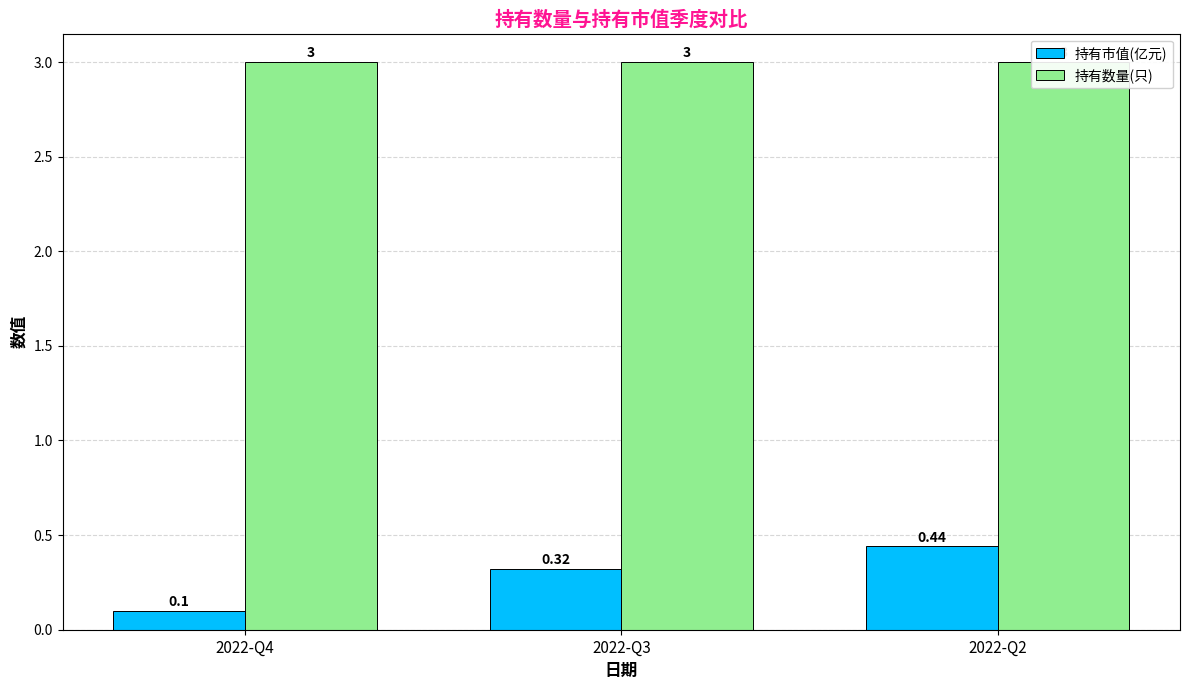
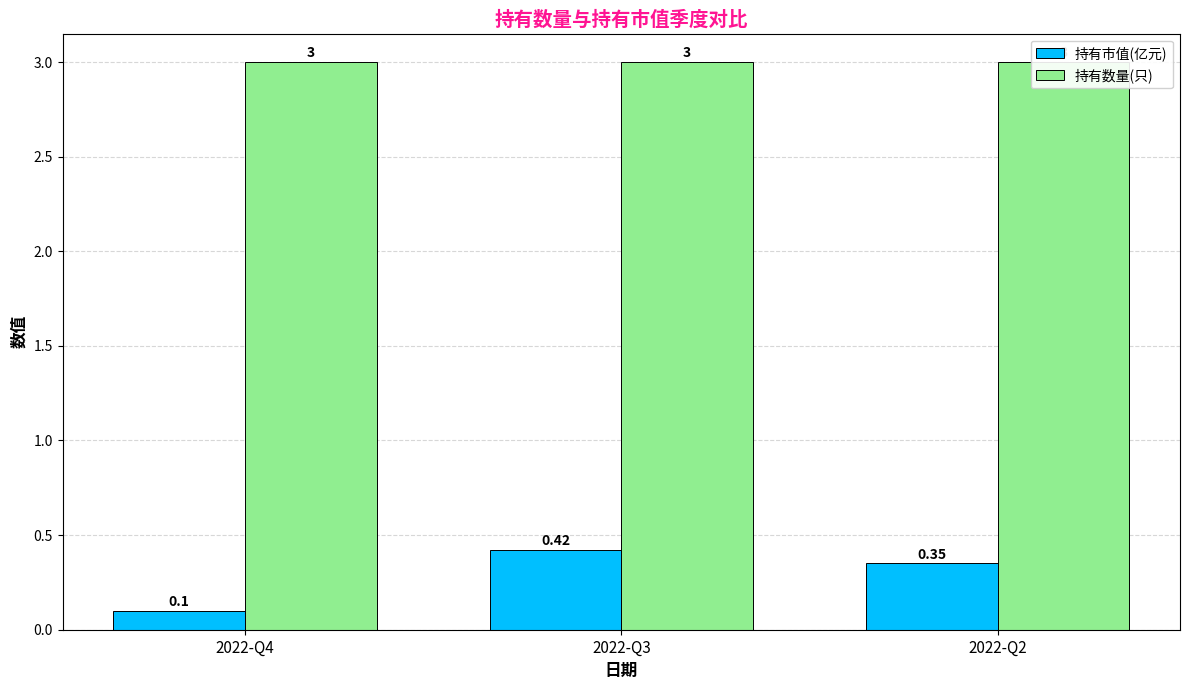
持有市值(亿元), 2022-Q3: 0.32 -> 0.42
持有市值(亿元), 2022-Q2: 0.44 -> 0.35
